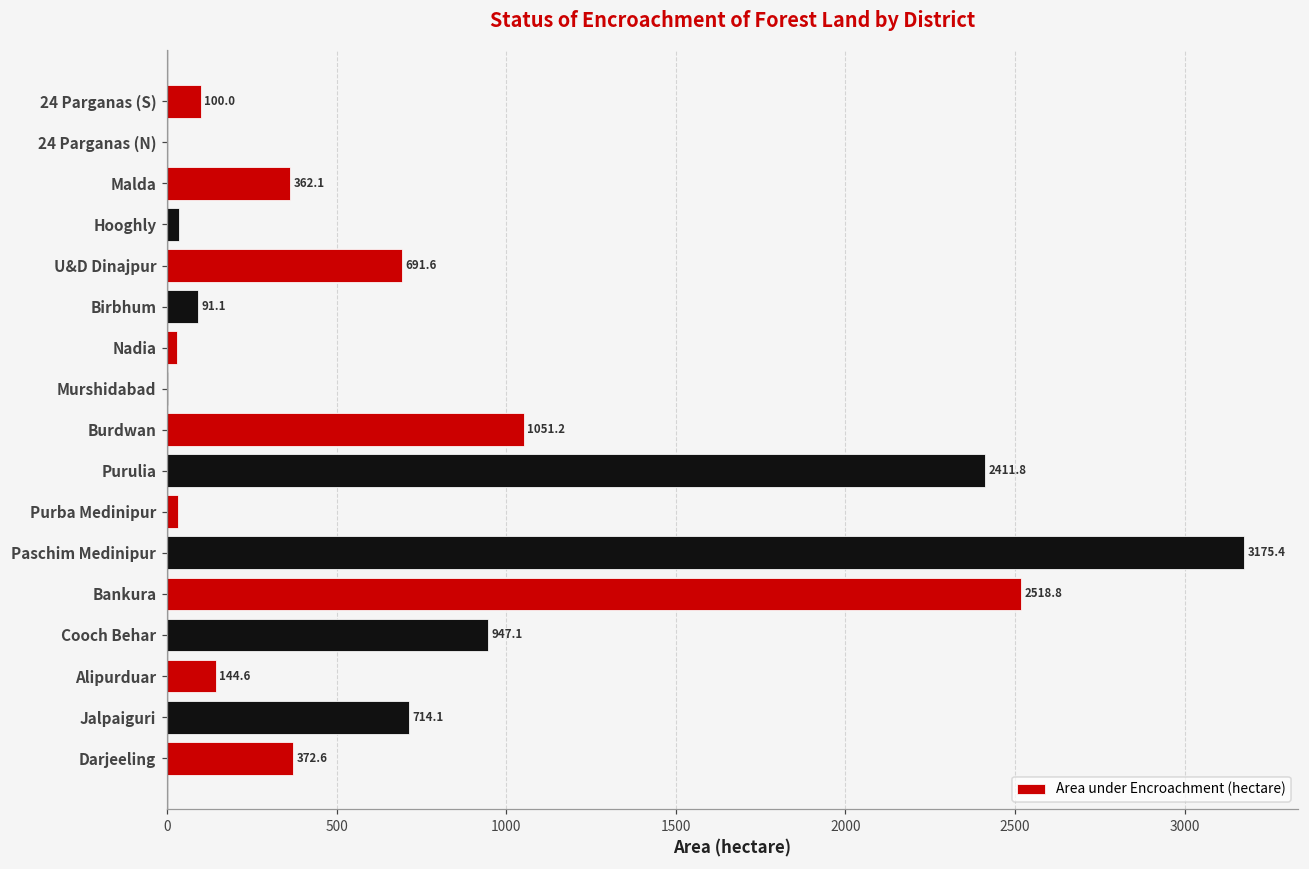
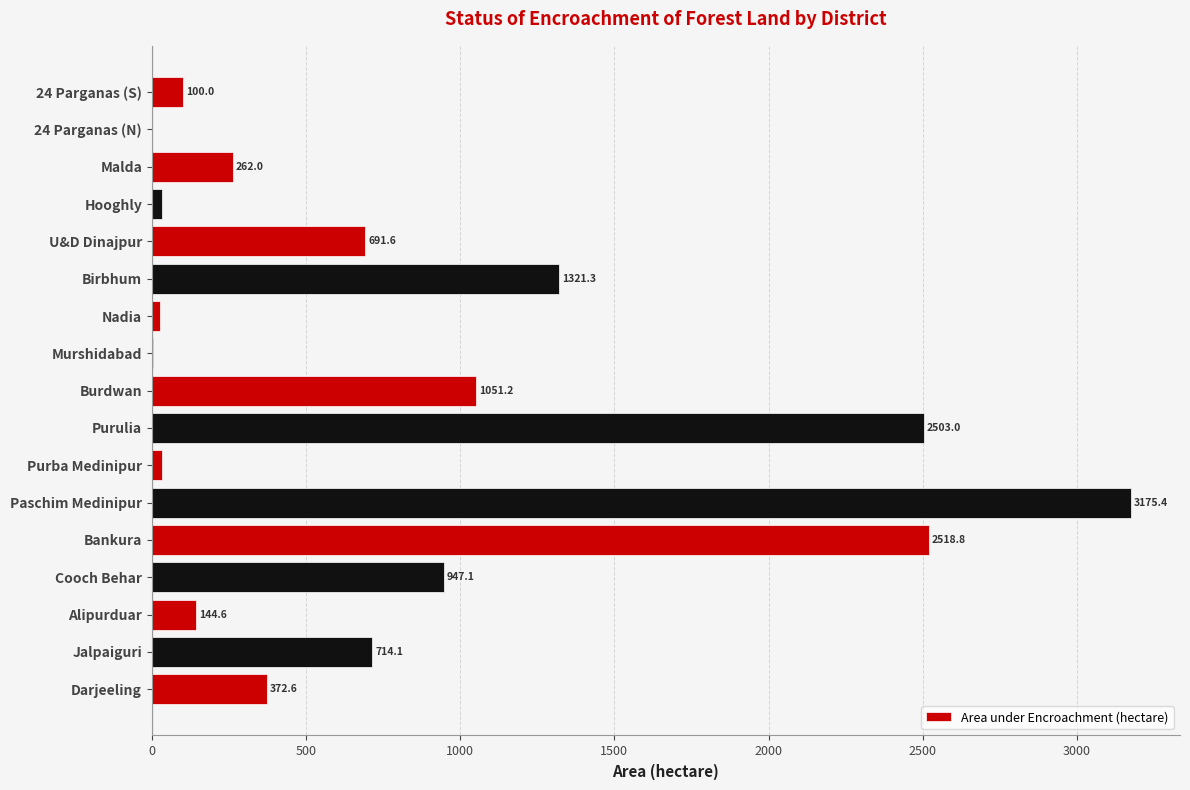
Malda: 362.1 -> 262.0
Birbhum: 91.1 -> 1321.3
Purulia: 2411.8 -> 2503.0
